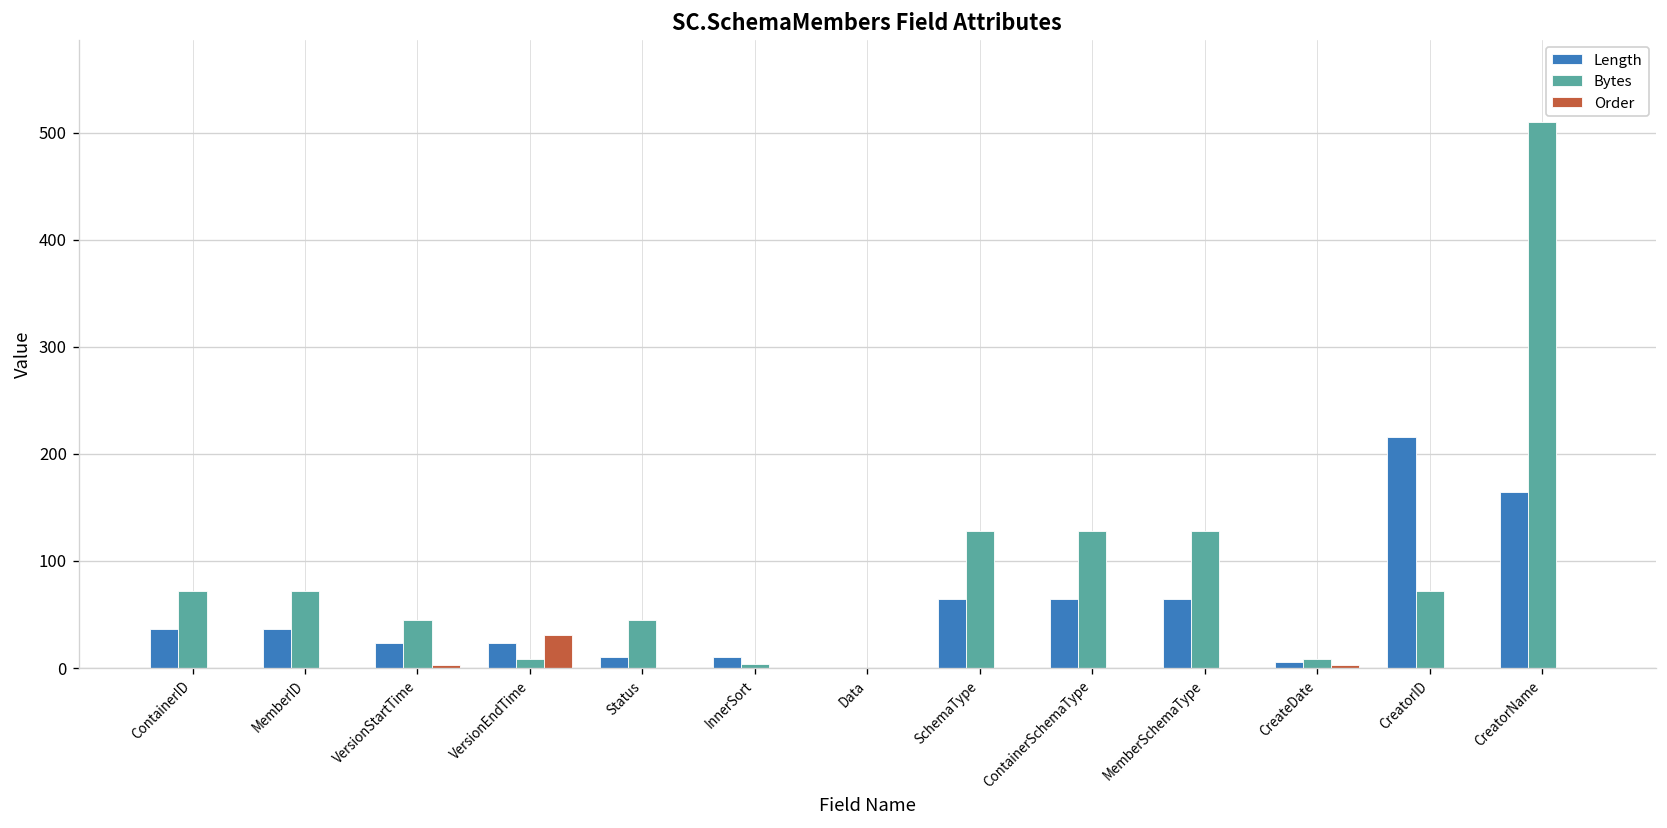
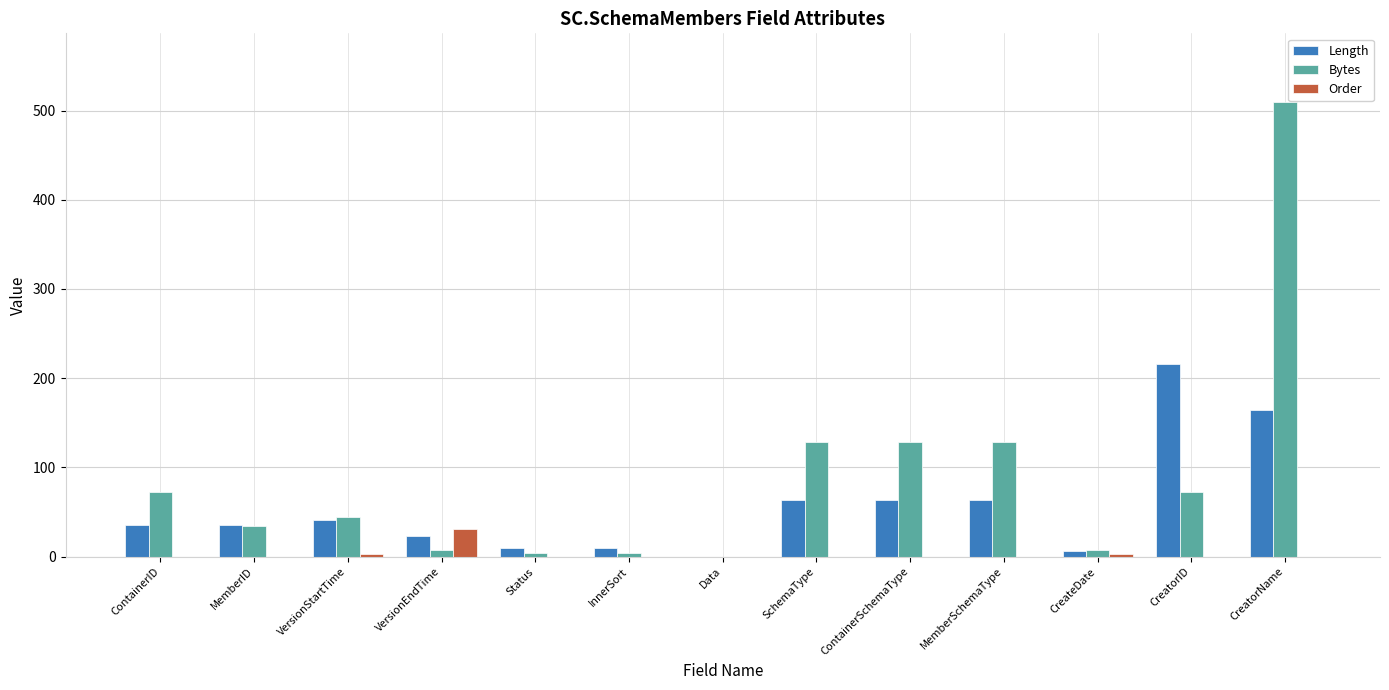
Bytes, MemberID: 70 -> 30
Length, VersionStartTime: 20 -> 40
Bytes, Status: 50 -> 0
